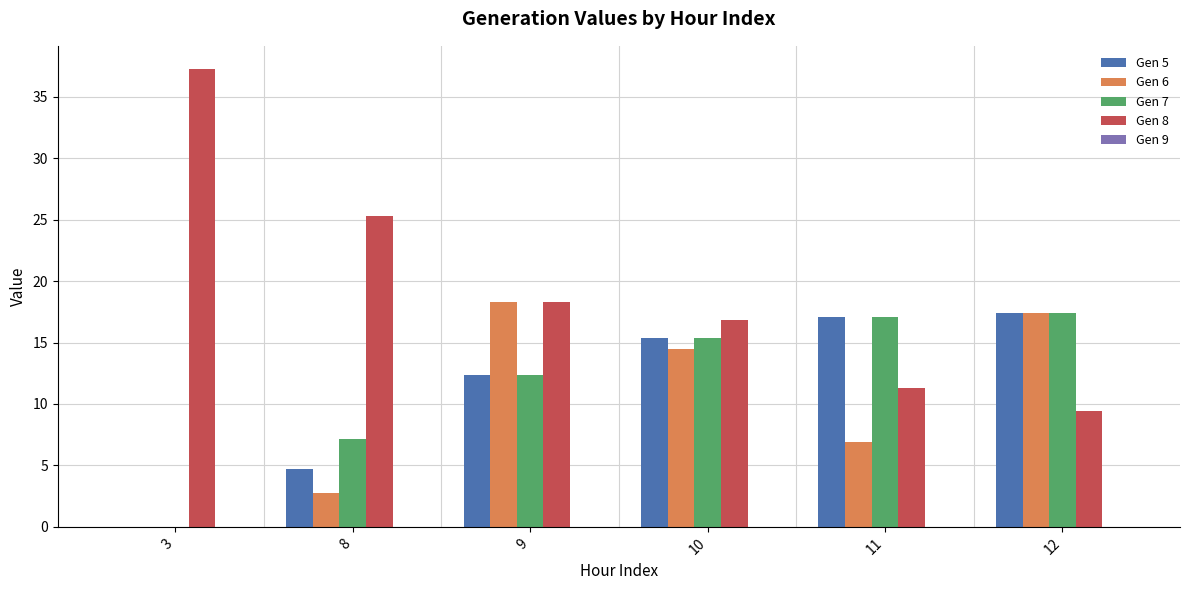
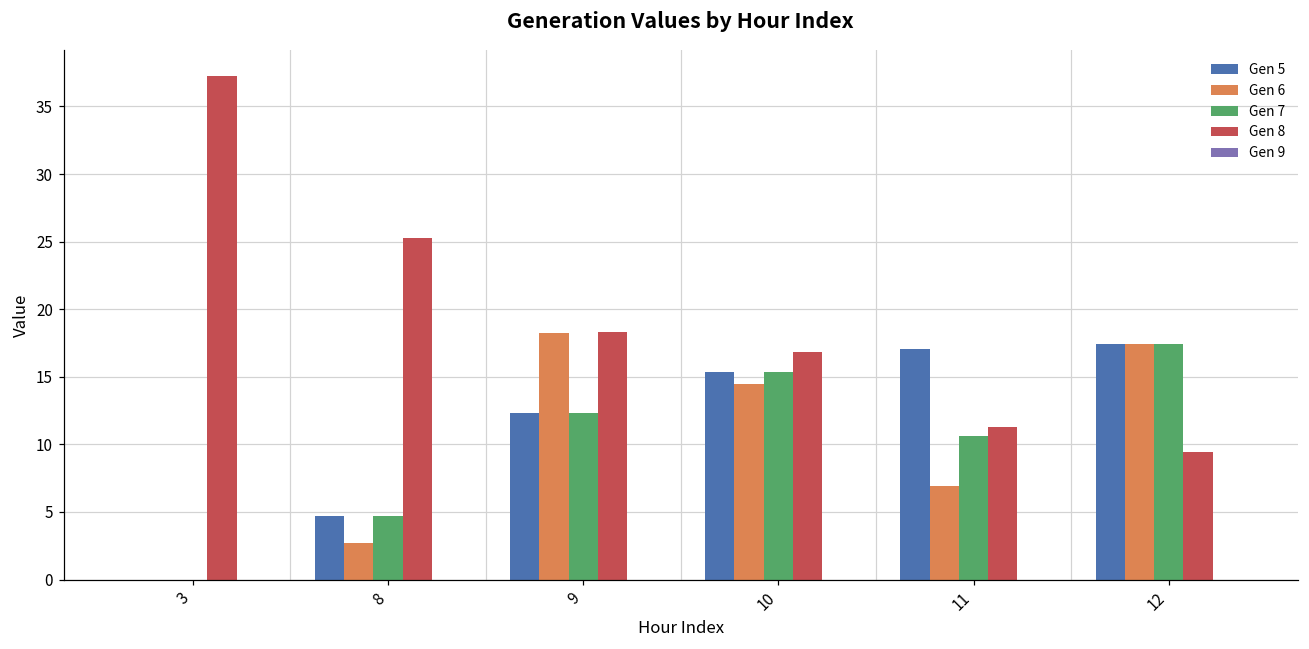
Gen 7, 8: 7.2 -> 4.7
Gen 7, 11: 17.1 -> 10.6
